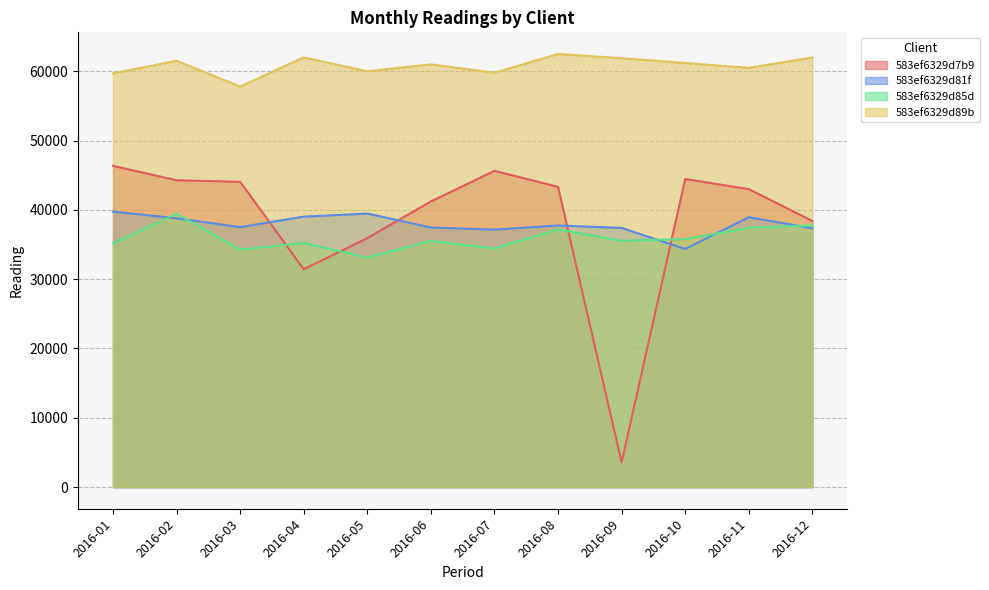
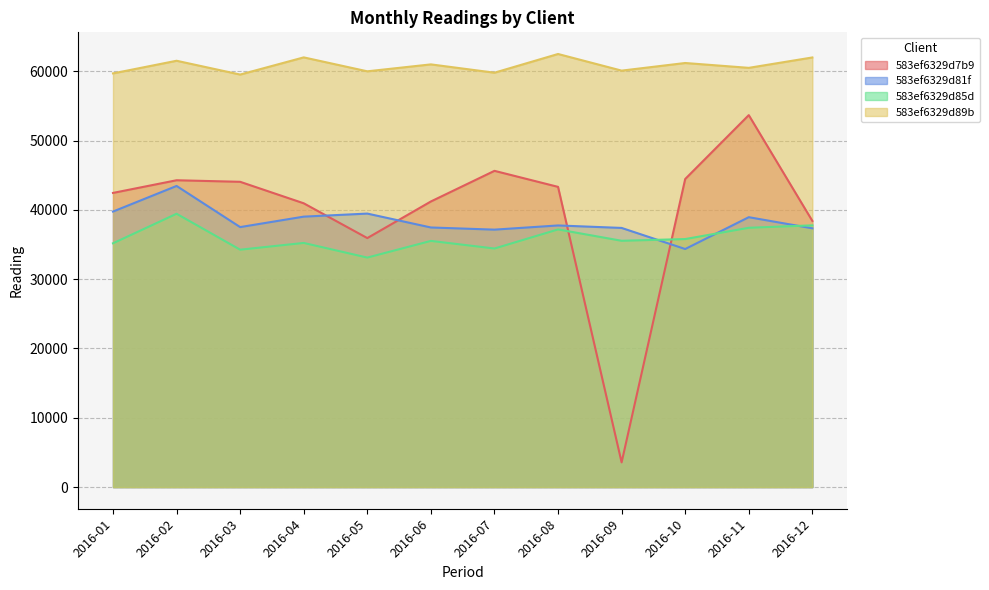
583ef6329d7b9, 2016-01: 46000 -> 42000
583ef6329d81f, 2016-02: 39000 -> 43000
583ef6329d89b, 2016-03: 58000 -> 60000
583ef6329d7b9, 2016-04: 31000 -> 41000
583ef6329d89b, 2016-09: 62000 -> 60000
583ef6329d7b9, 2016-11: 43000 -> 54000
